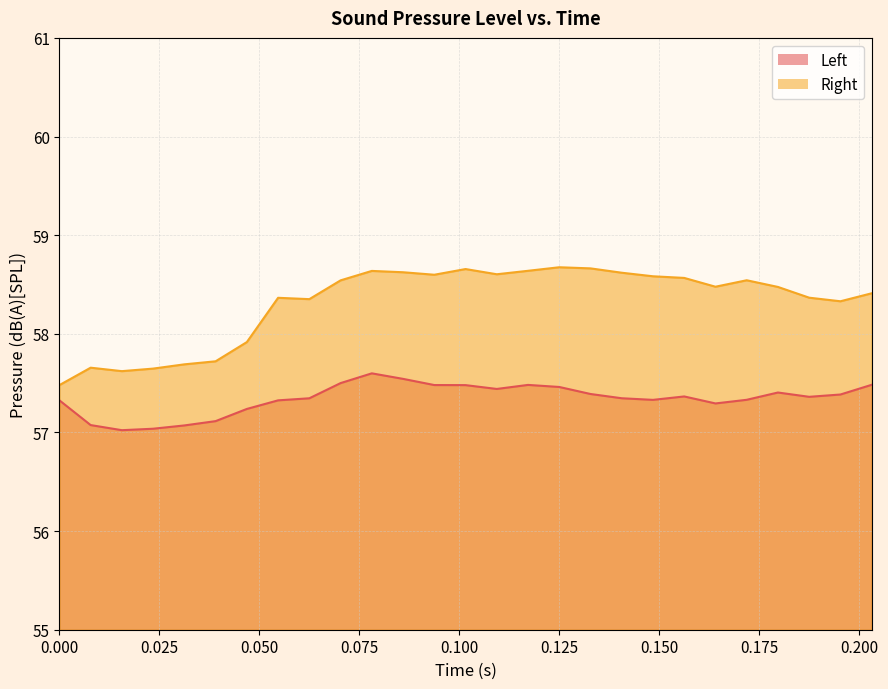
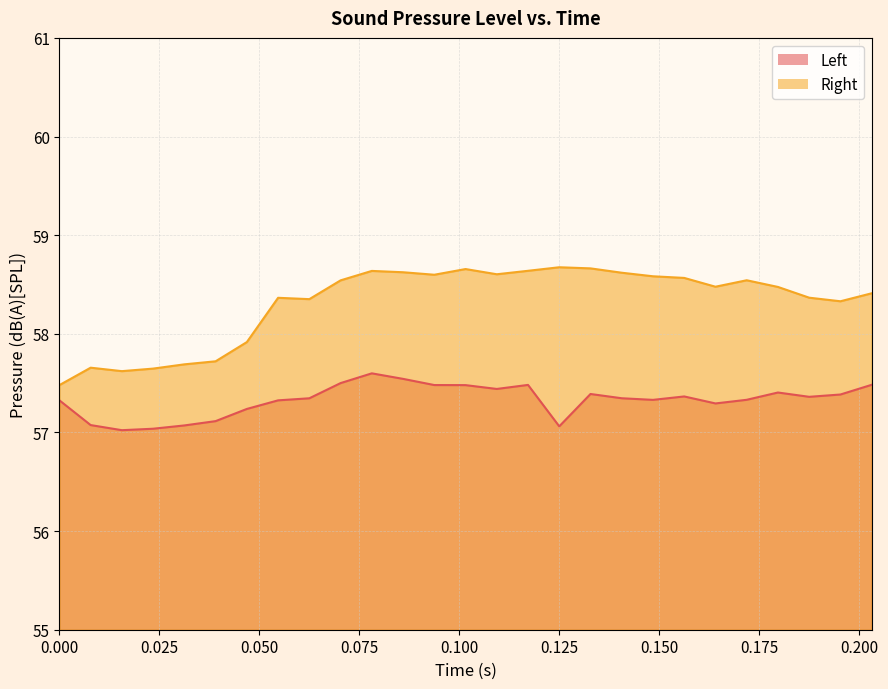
Left, 0.125: 57.5 -> 57.1
